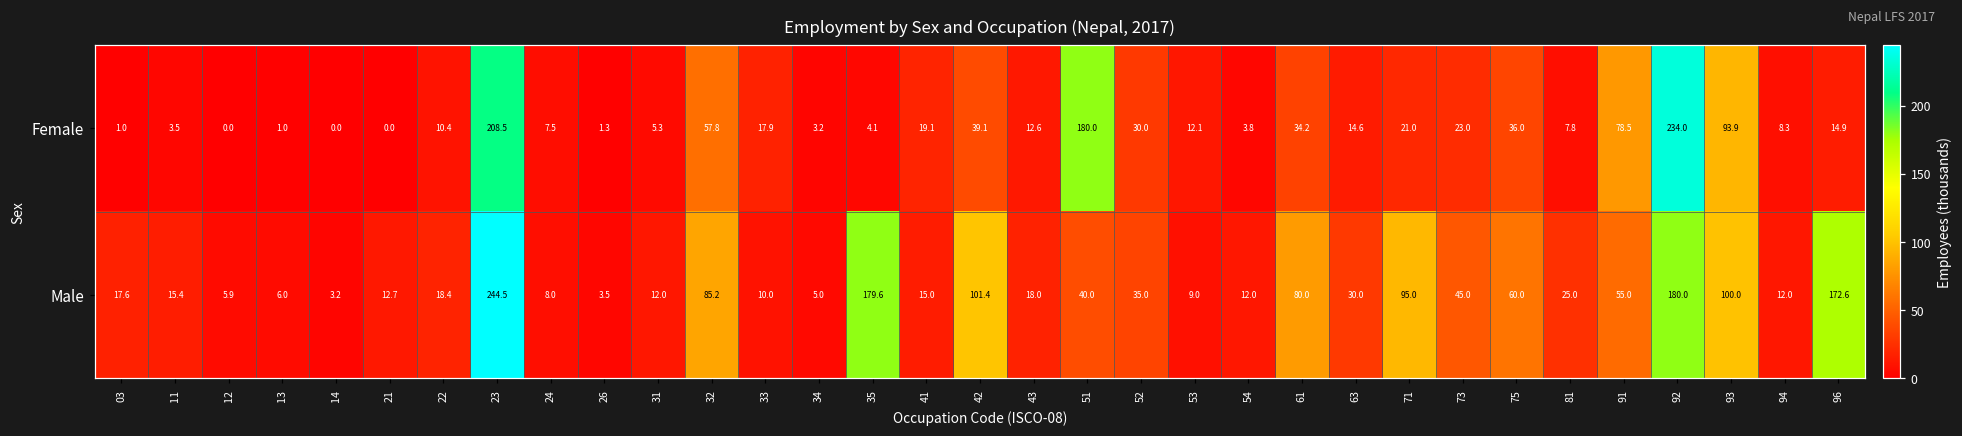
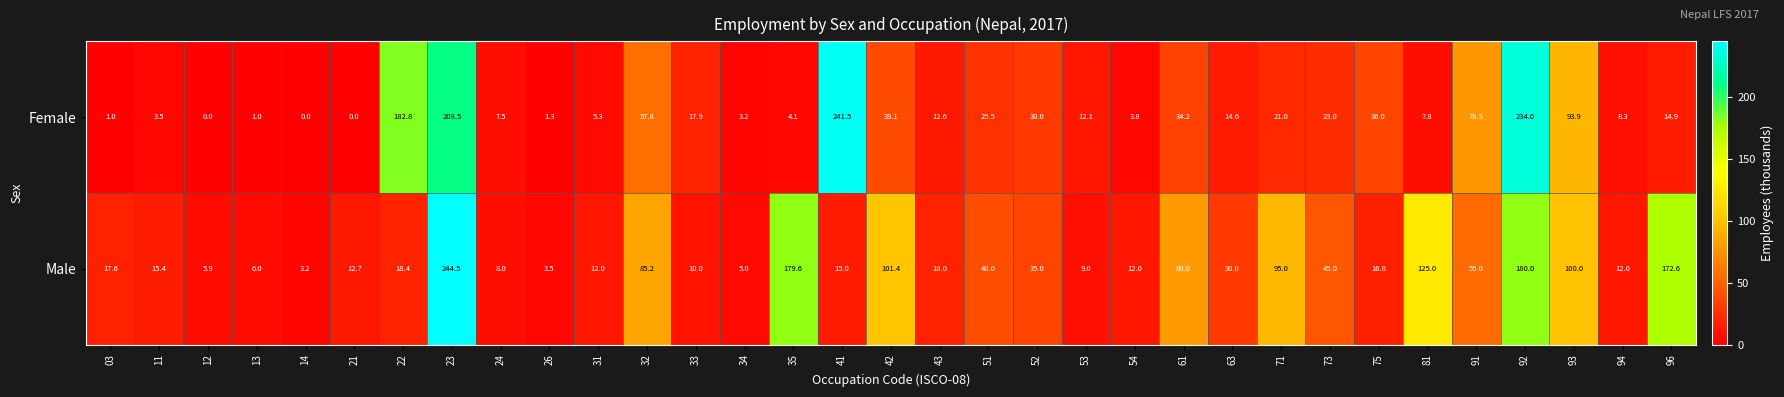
Female, 22: 10.4 -> 182.8
Female, 41: 19.1 -> 241.5
Female, 51: 180.0 -> 25.5
Male, 75: 60.0 -> 16.8
Male, 81: 25.0 -> 125.0
